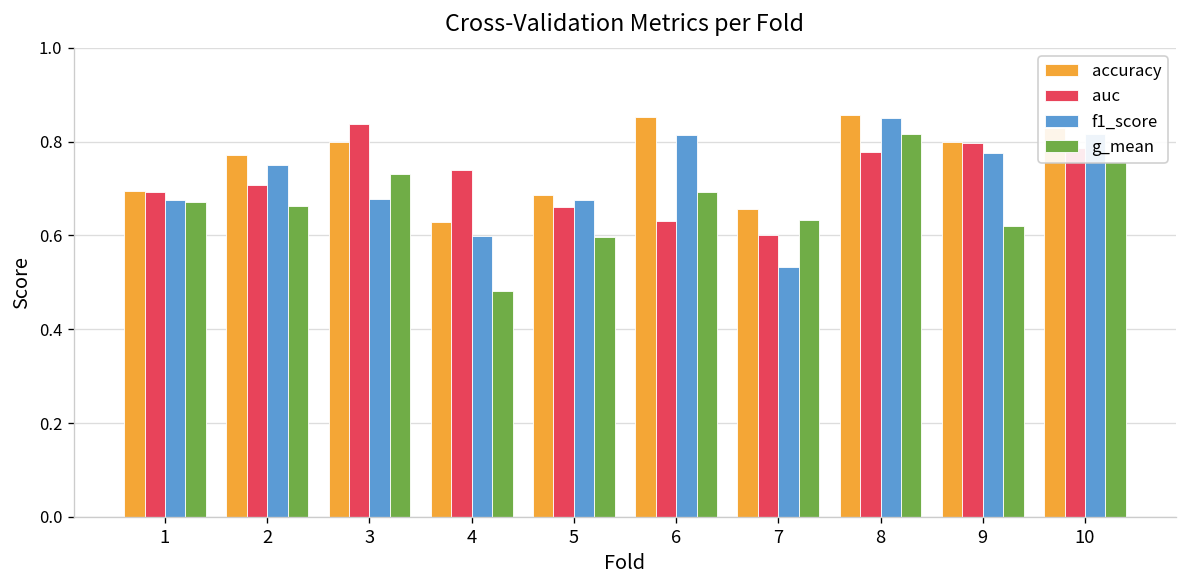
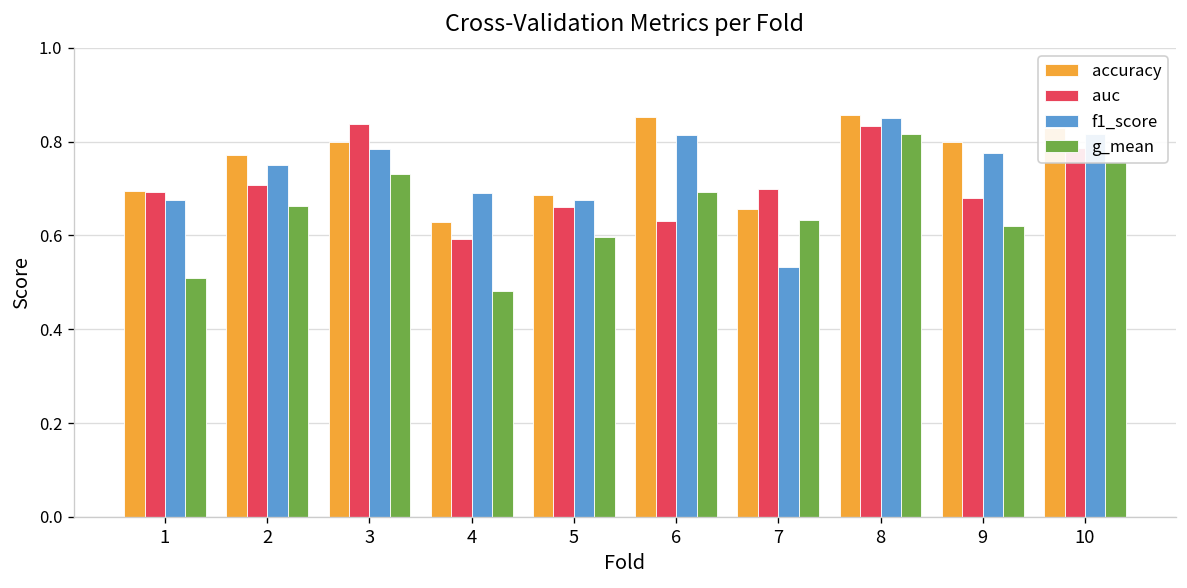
g_mean, 1: 0.67 -> 0.51
f1_score, 3: 0.68 -> 0.78
auc, 4: 0.74 -> 0.59
f1_score, 4: 0.60 -> 0.69
auc, 7: 0.6 -> 0.7
auc, 8: 0.78 -> 0.83
auc, 9: 0.80 -> 0.68
